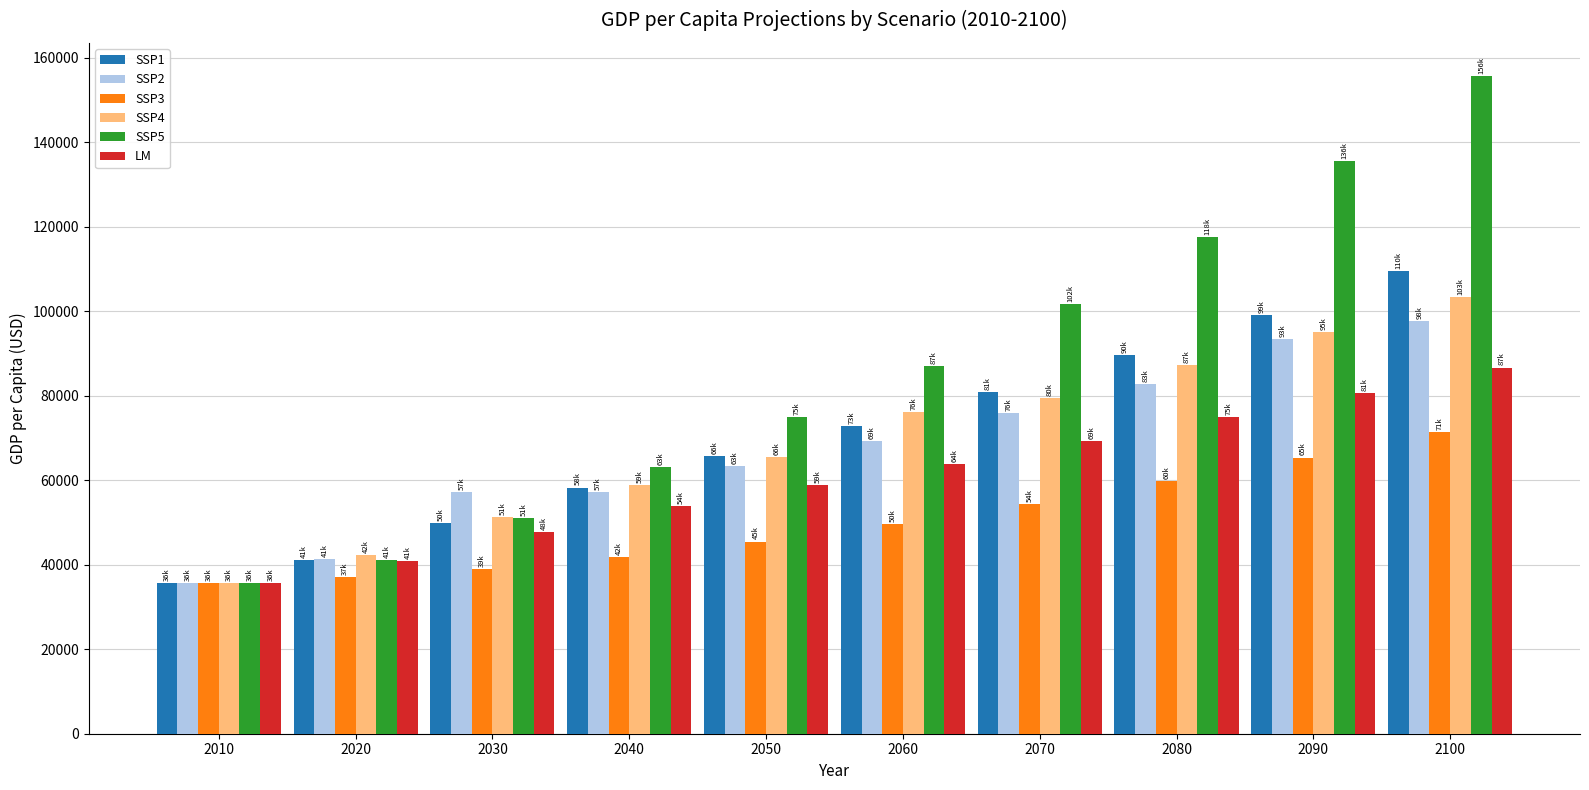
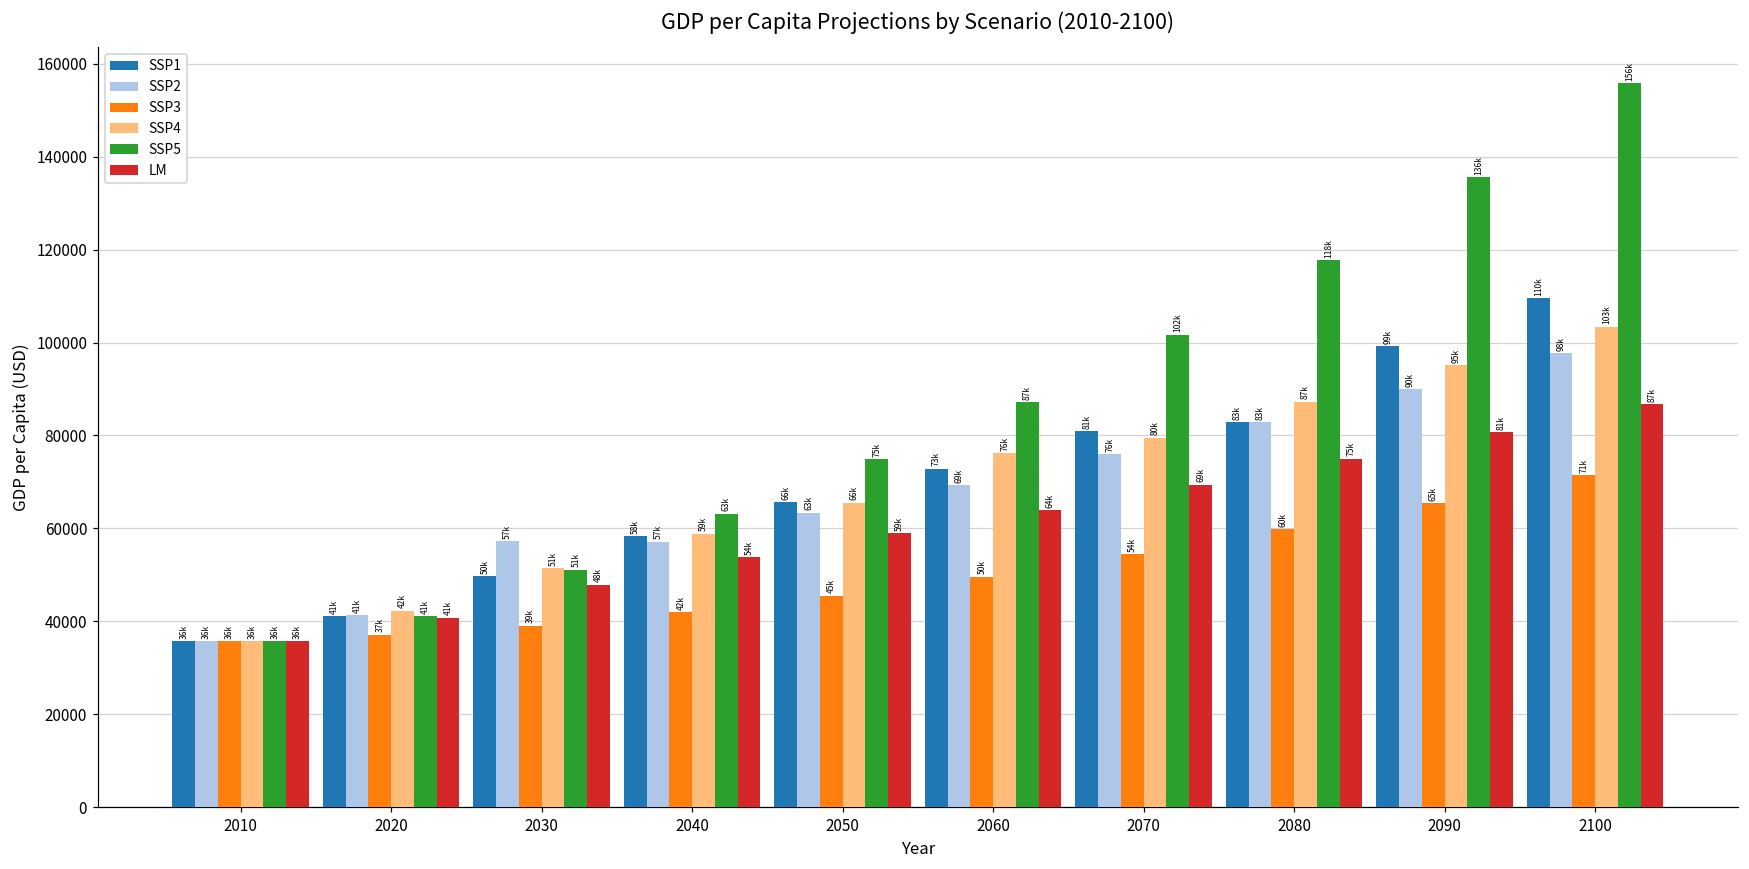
SSP1, 2080: 90k -> 83k
SSP2, 2090: 93k -> 90k
